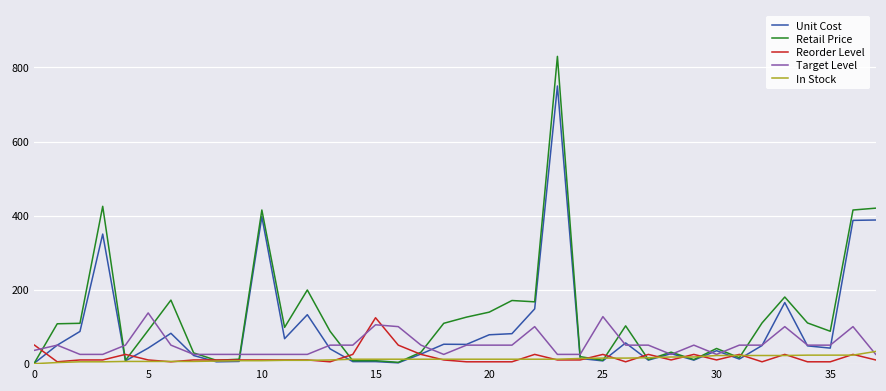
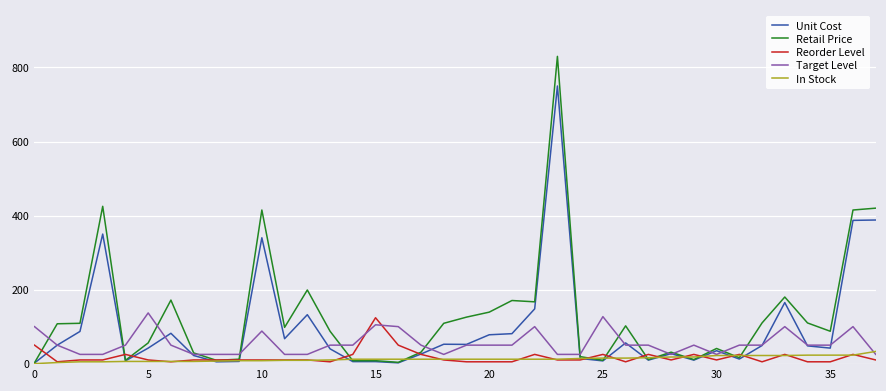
Target Level, 0: 40 -> 100
Retail Price, 5: 90 -> 60
Unit Cost, 10: 400 -> 340
Target Level, 10: 30 -> 90
